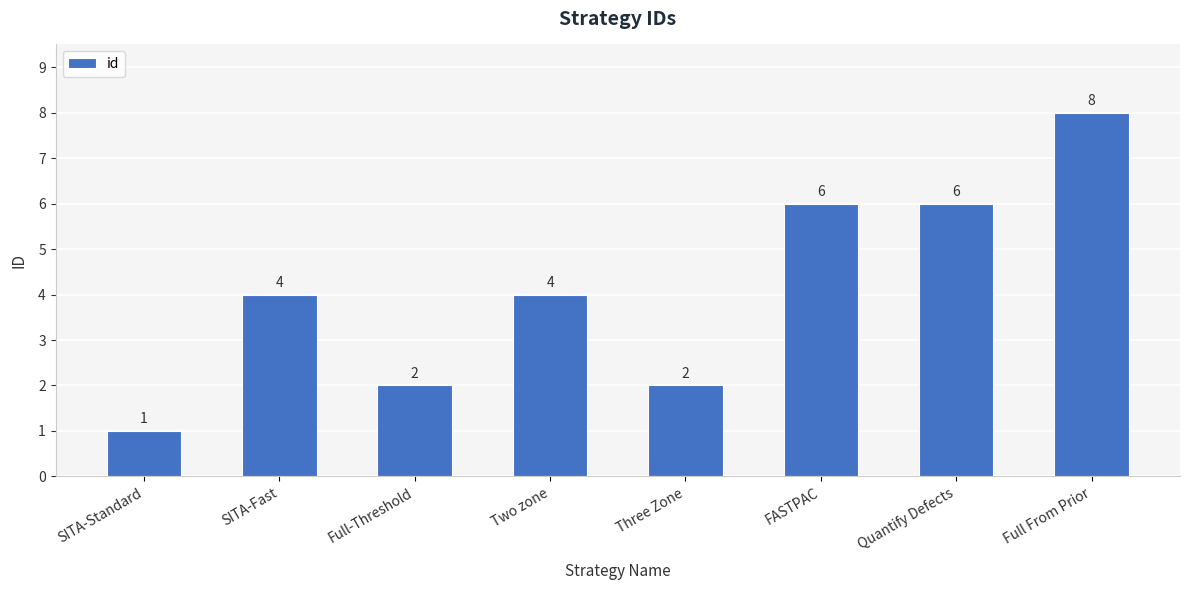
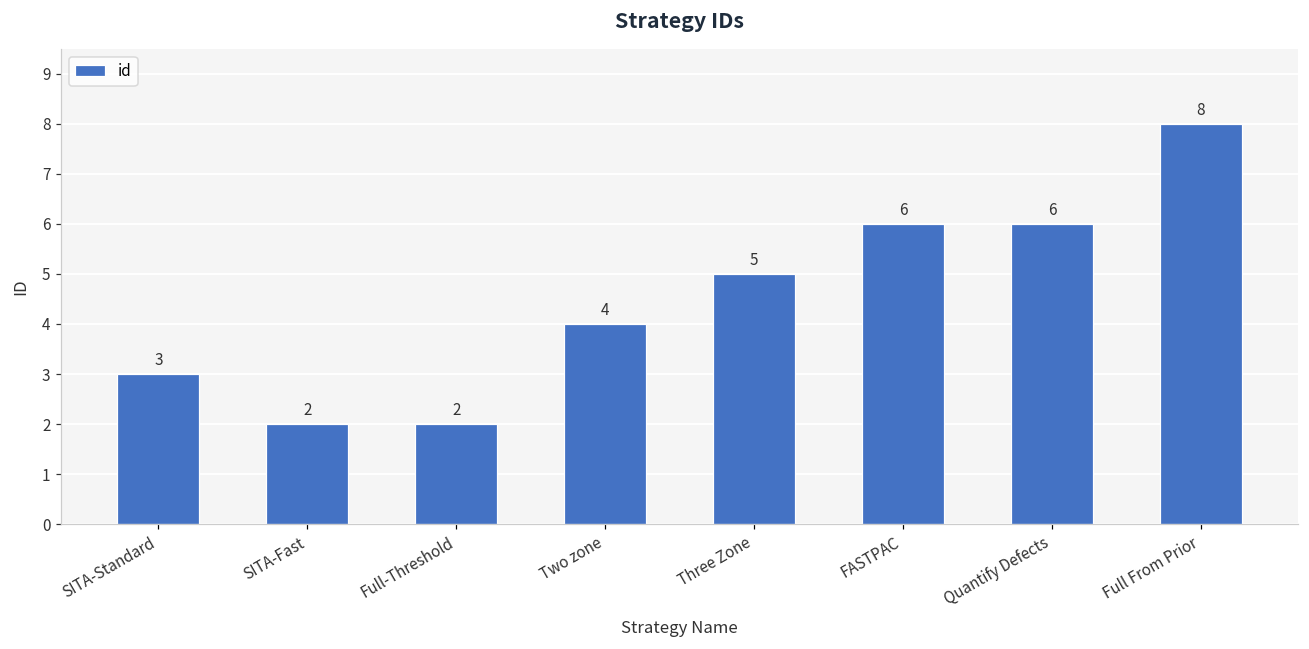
SITA-Standard: 1 -> 3
SITA-Fast: 4 -> 2
Three Zone: 2 -> 5
